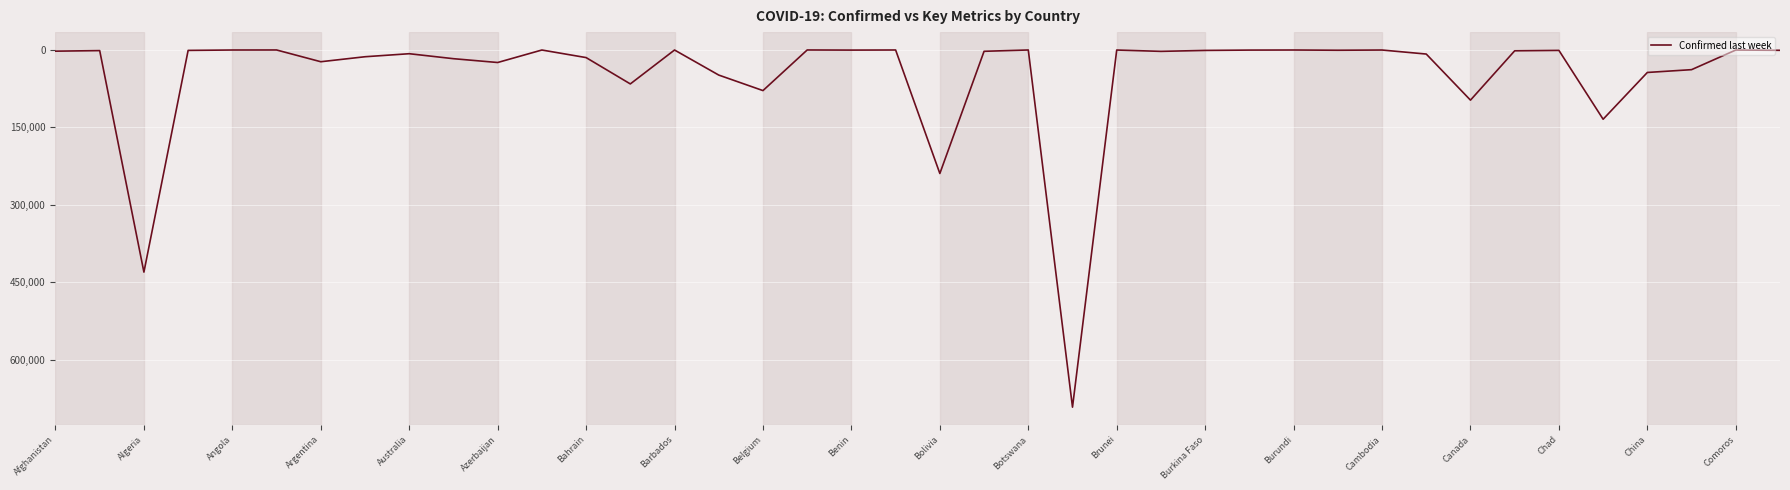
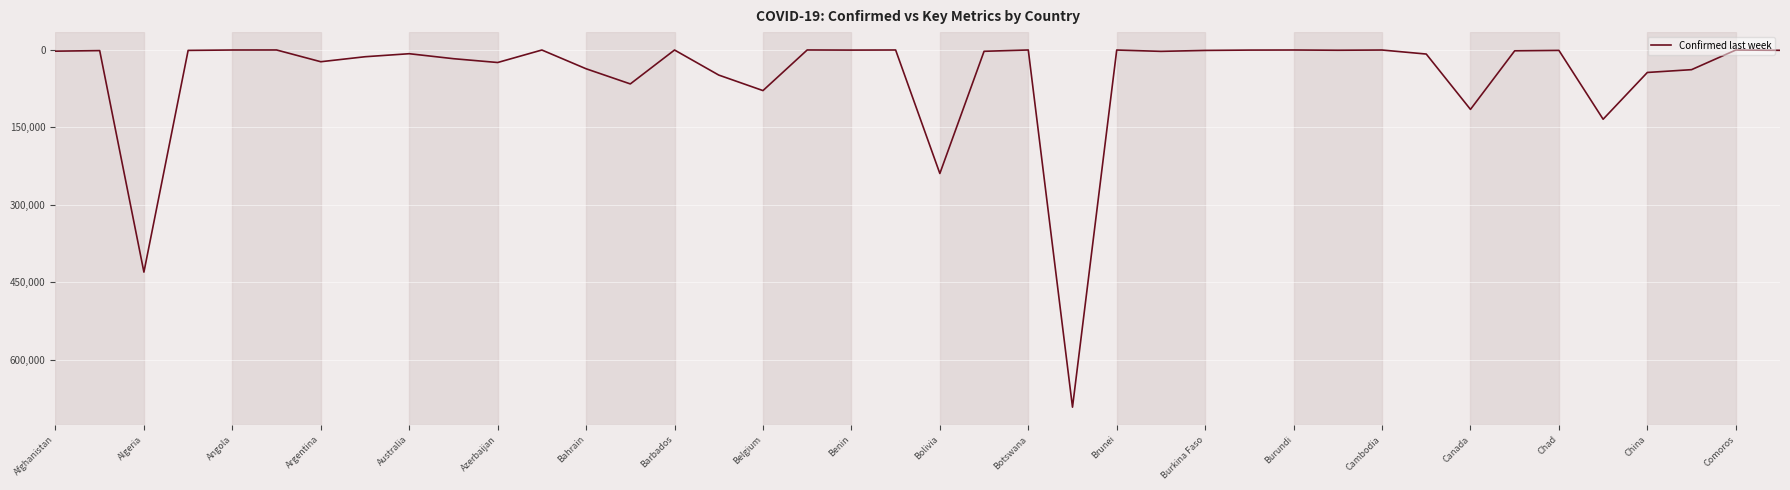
Bahrain: 10,000 -> 40,000
Canada: 100,000 -> 120,000
